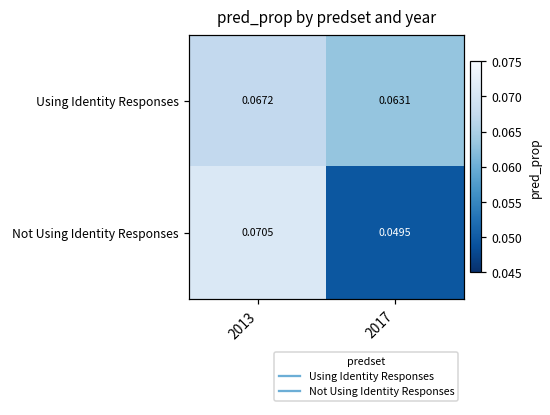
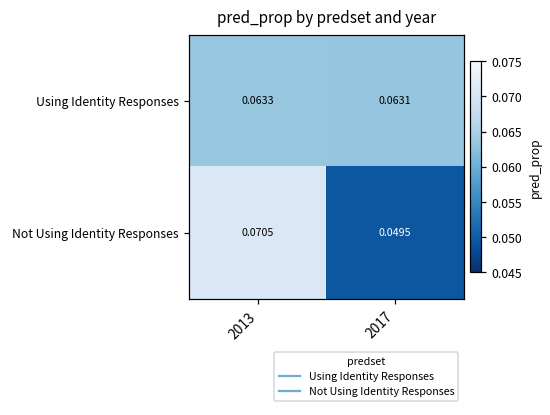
Using Identity Responses, 2013: 0.0672 -> 0.0633
